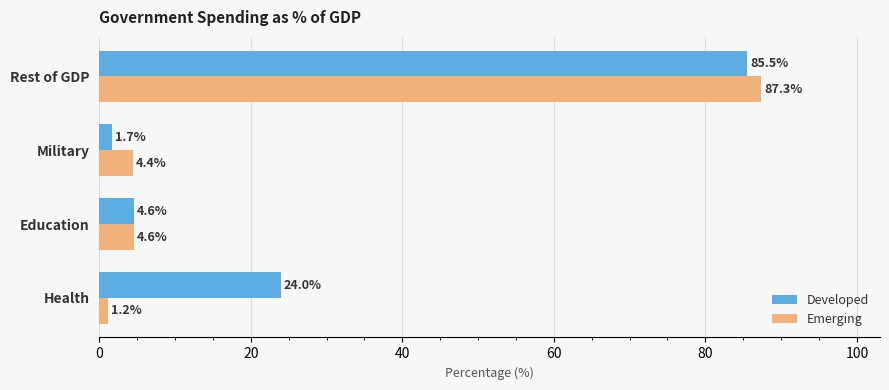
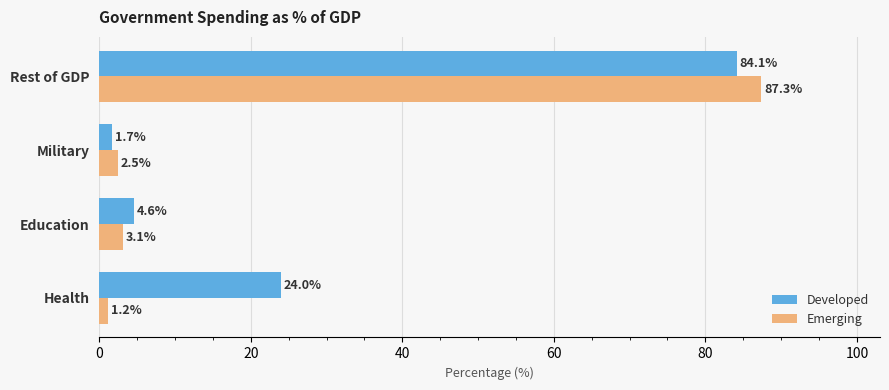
Developed, Rest of GDP: 85.5% -> 84.1%
Emerging, Military: 4.4% -> 2.5%
Emerging, Education: 4.6% -> 3.1%
